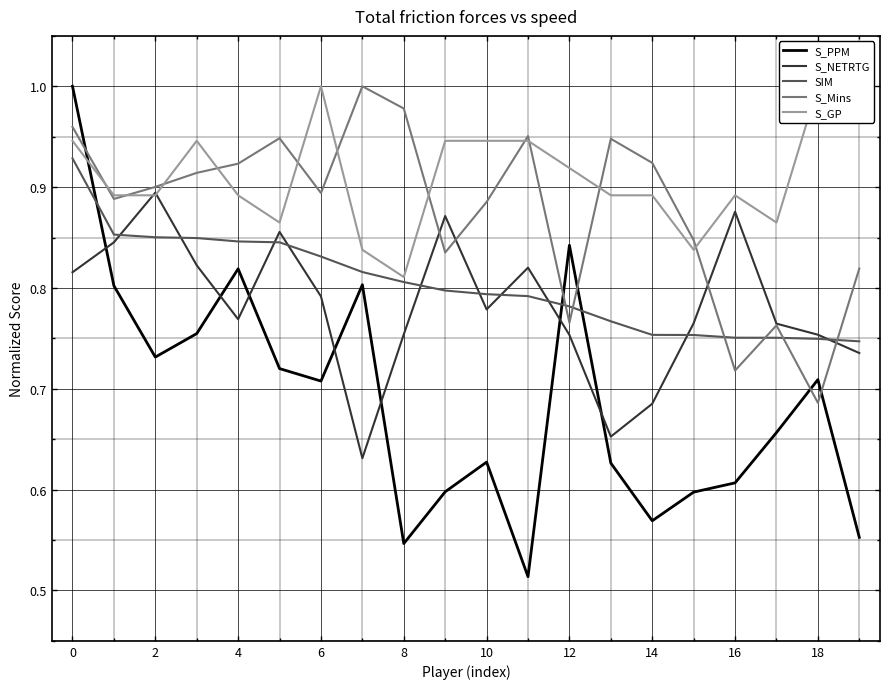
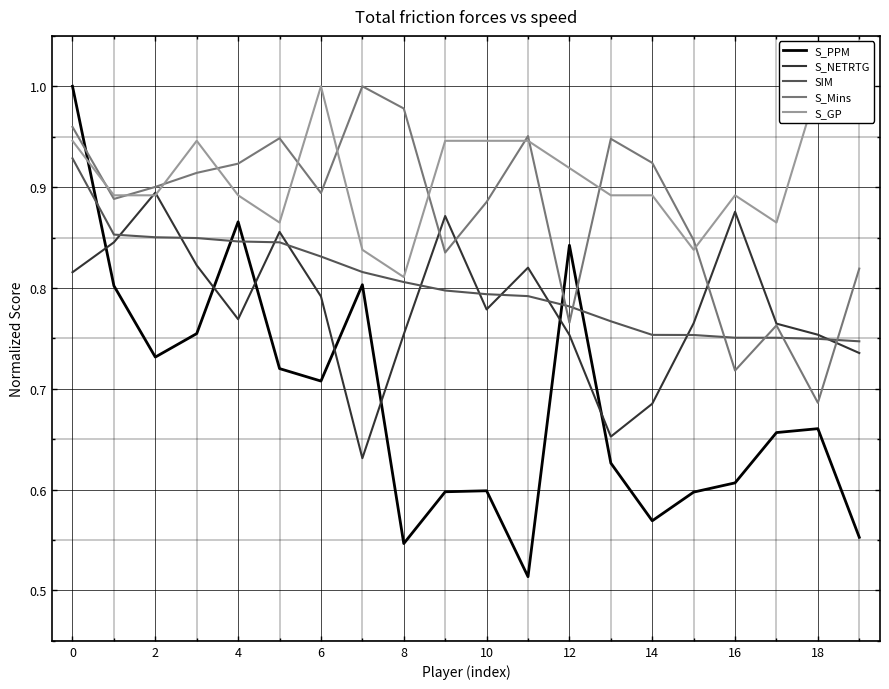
S_PPM, 4: 0.819 -> 0.866
S_PPM, 10: 0.627 -> 0.599
S_PPM, 18: 0.709 -> 0.660
